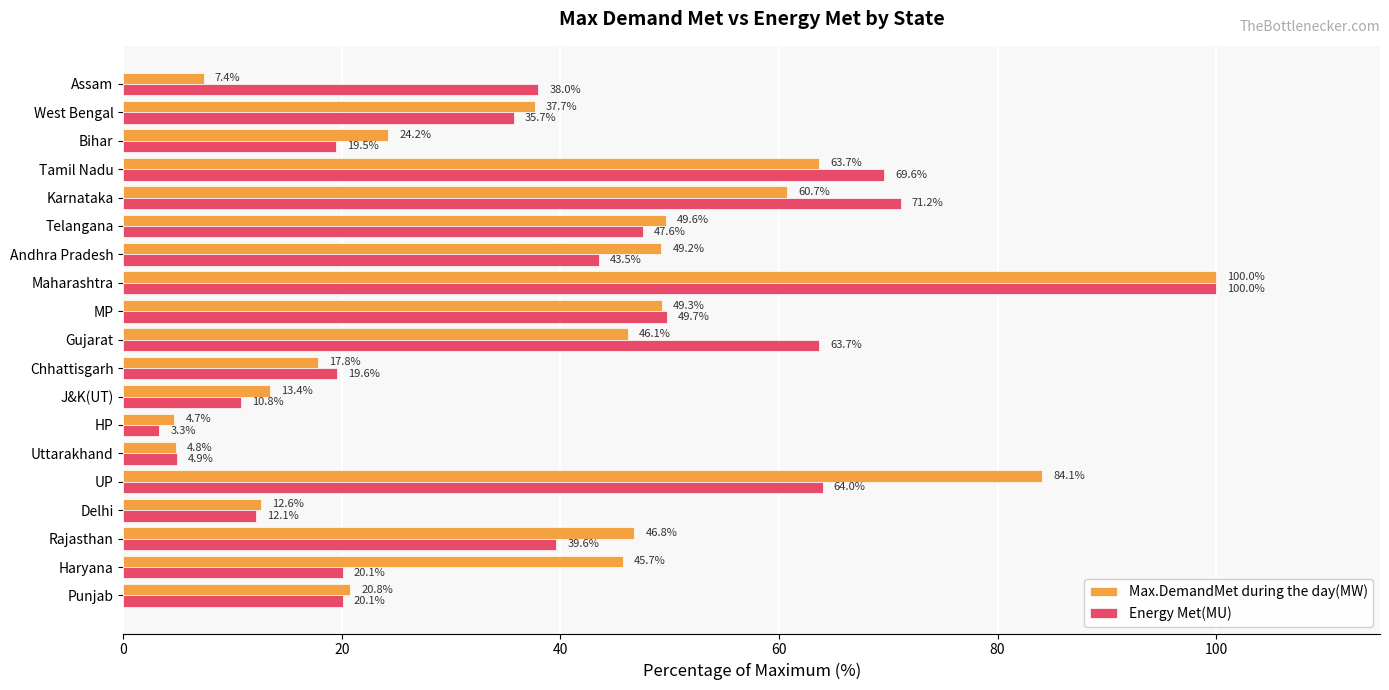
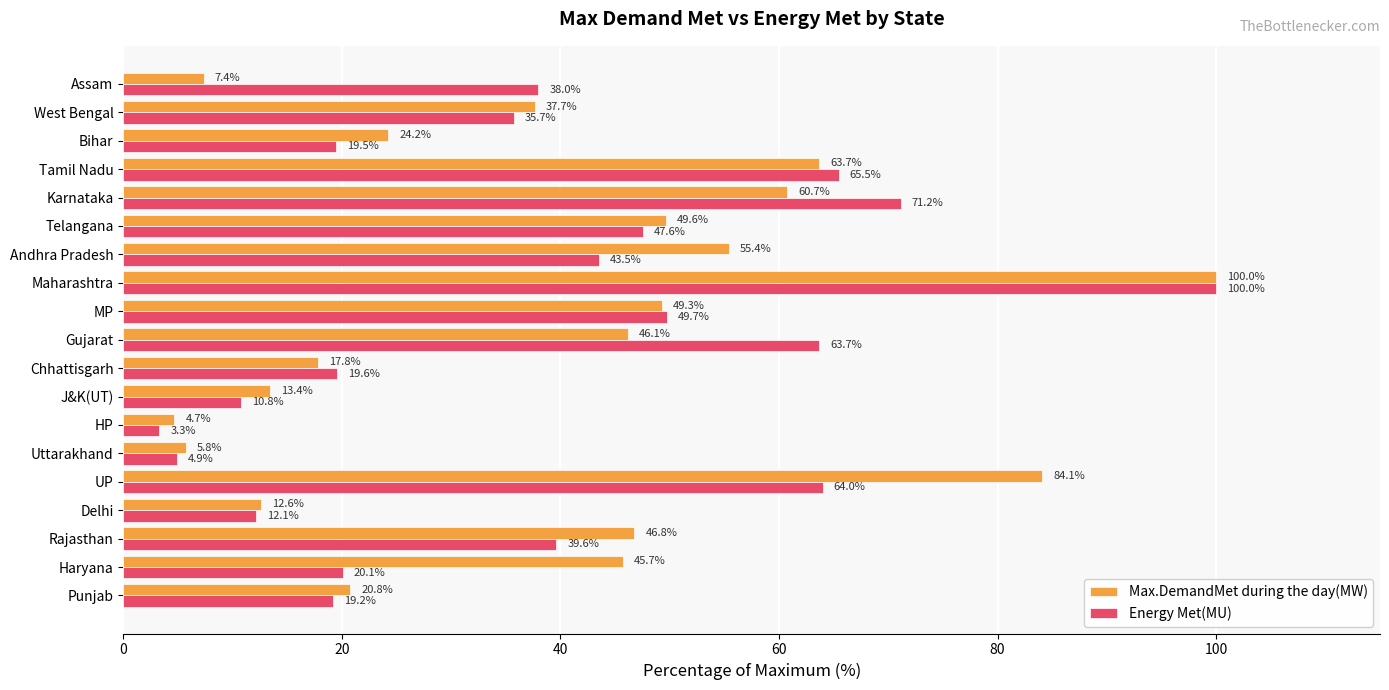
Energy Met(MU), Tamil Nadu: 69.6% -> 65.5%
Max.DemandMet during the day(MW), Andhra Pradesh: 49.2% -> 55.4%
Max.DemandMet during the day(MW), Uttarakhand: 4.8% -> 5.8%
Energy Met(MU), Punjab: 20.1% -> 19.2%
